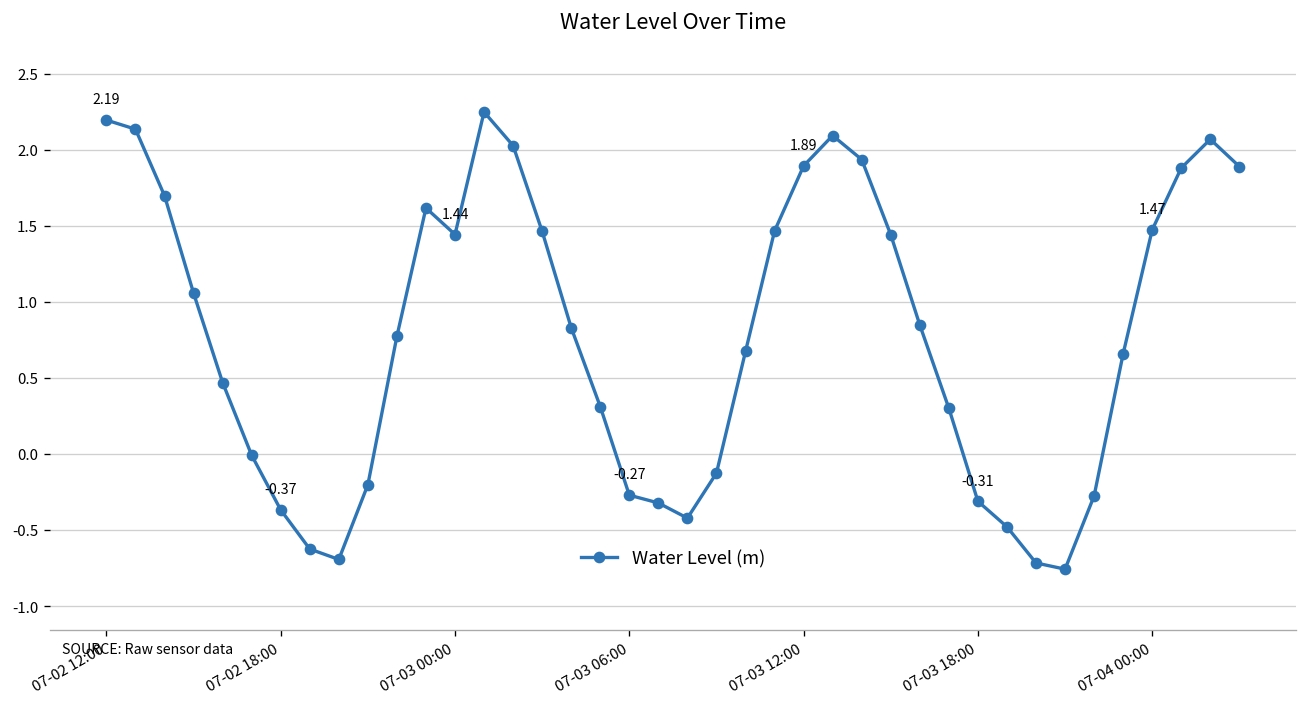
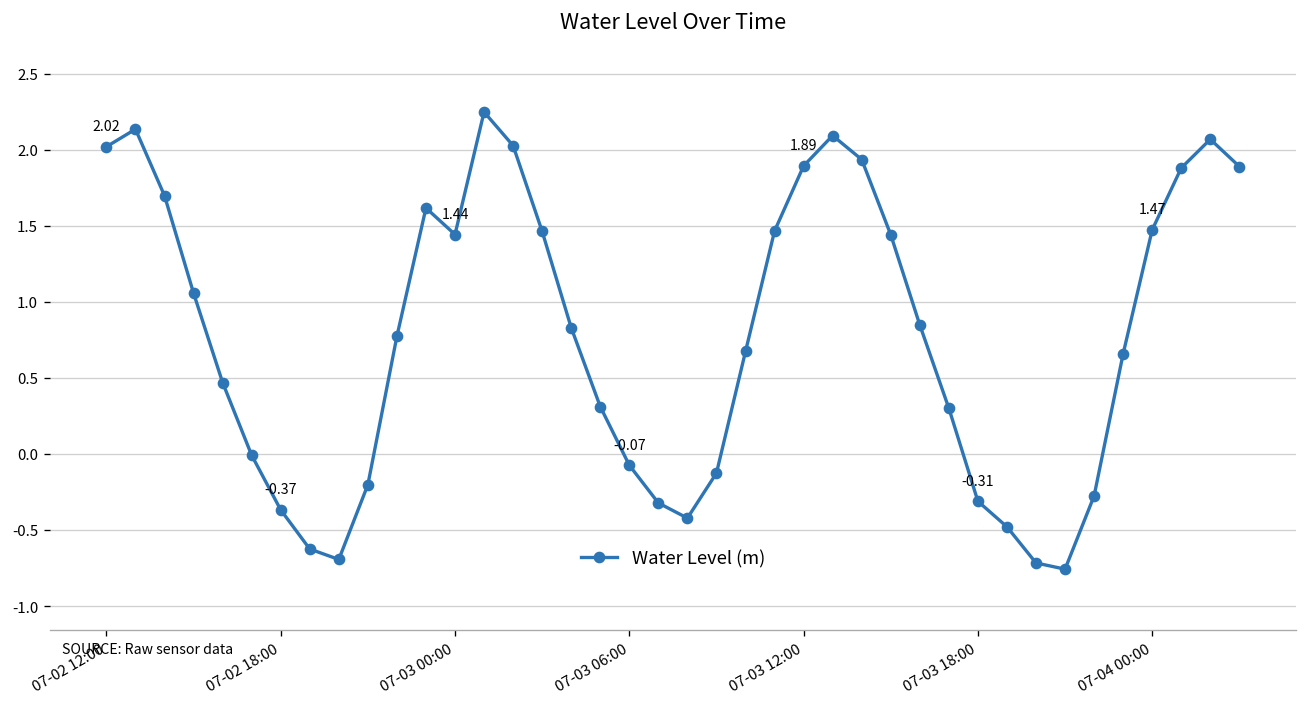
07-02 12:00: 2.19 -> 2.02
07-03 06:00: -0.27 -> -0.07
